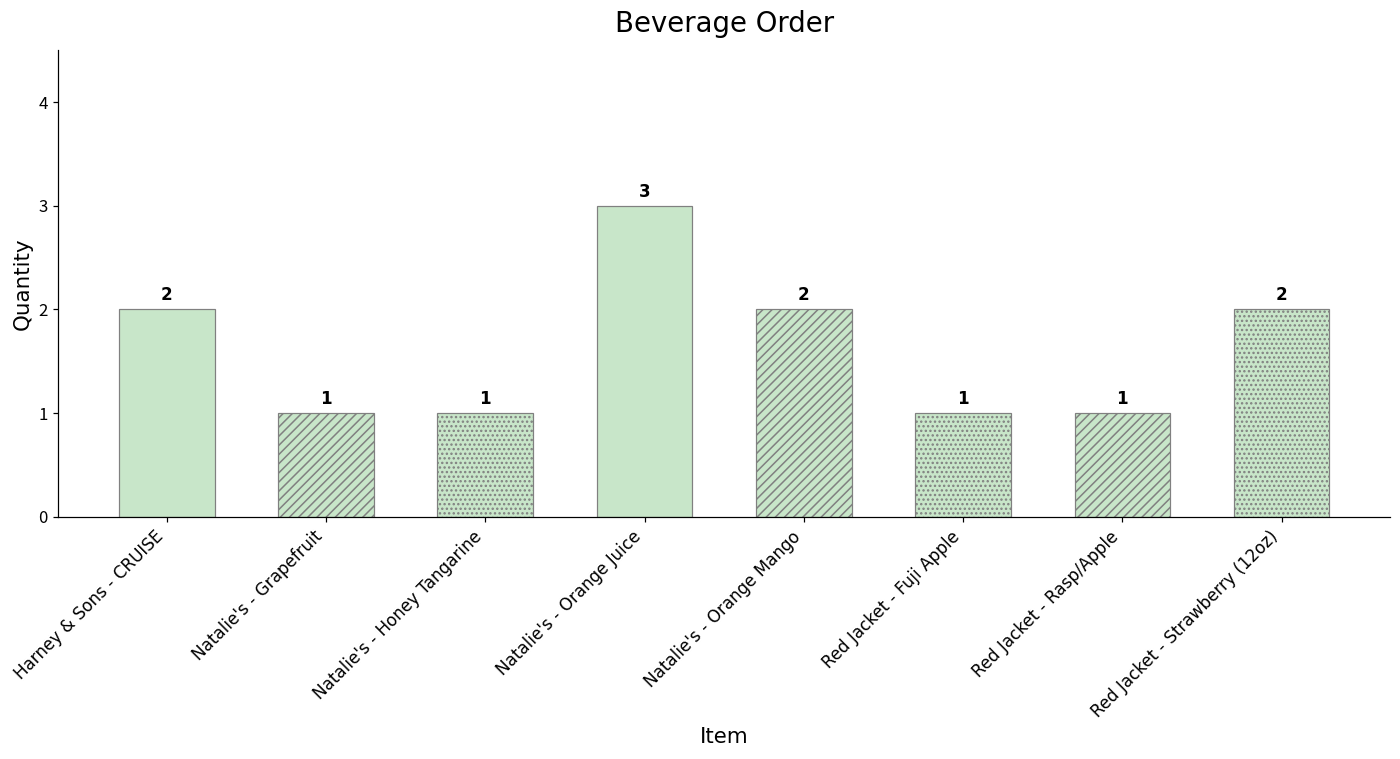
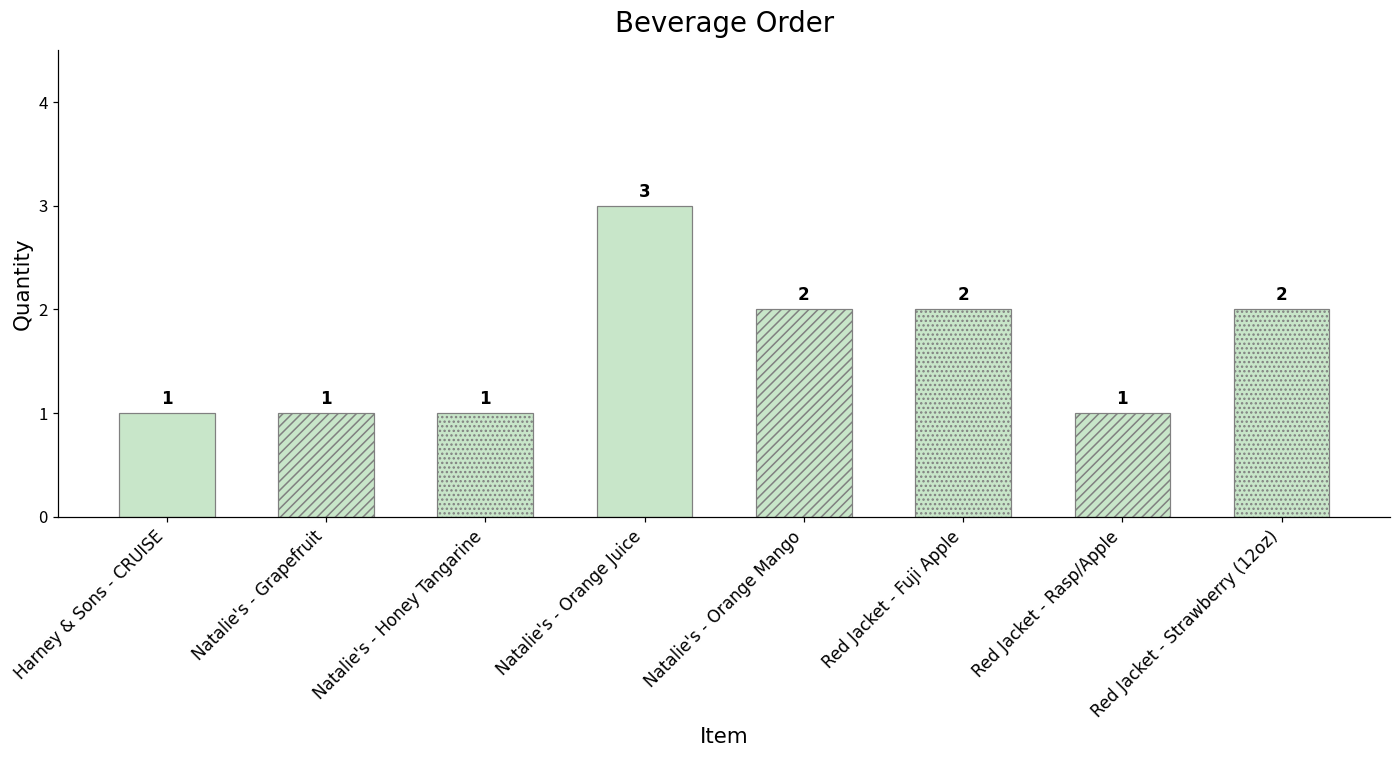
Harney & Sons - CRUISE: 2 -> 1
Red Jacket - Fuji Apple: 1 -> 2
